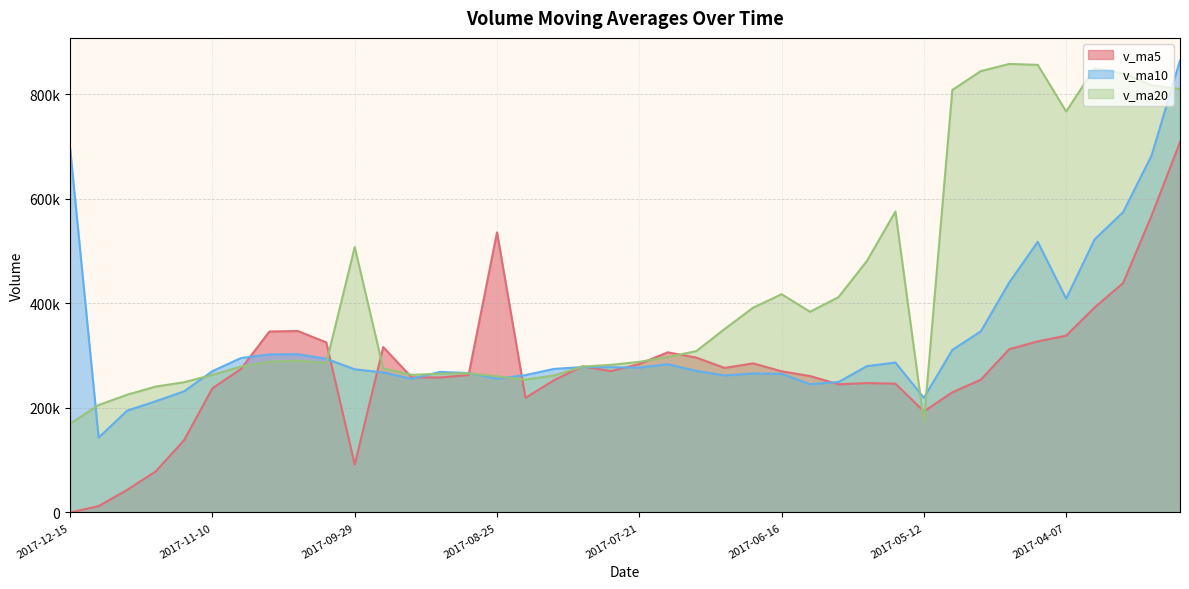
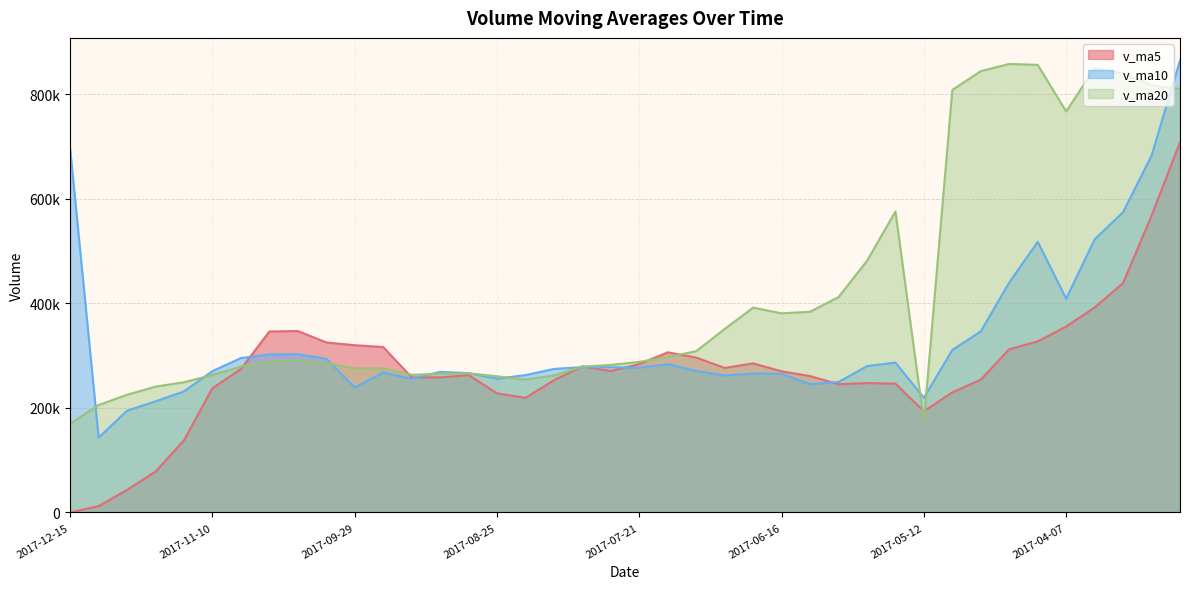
v_ma5, 2017-09-29: 90000 -> 320000
v_ma10, 2017-09-29: 270000 -> 240000
v_ma20, 2017-09-29: 510000 -> 280000
v_ma5, 2017-08-25: 540000 -> 230000
v_ma20, 2017-06-16: 420000 -> 380000
v_ma5, 2017-04-07: 340000 -> 360000
